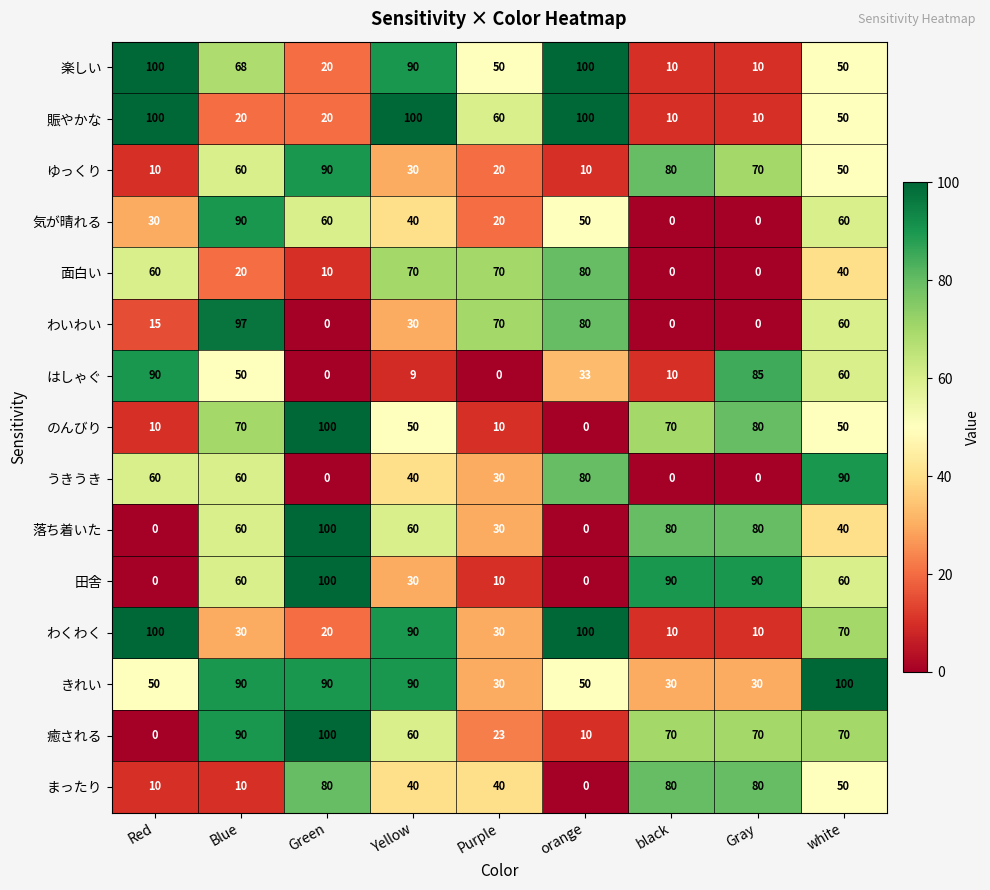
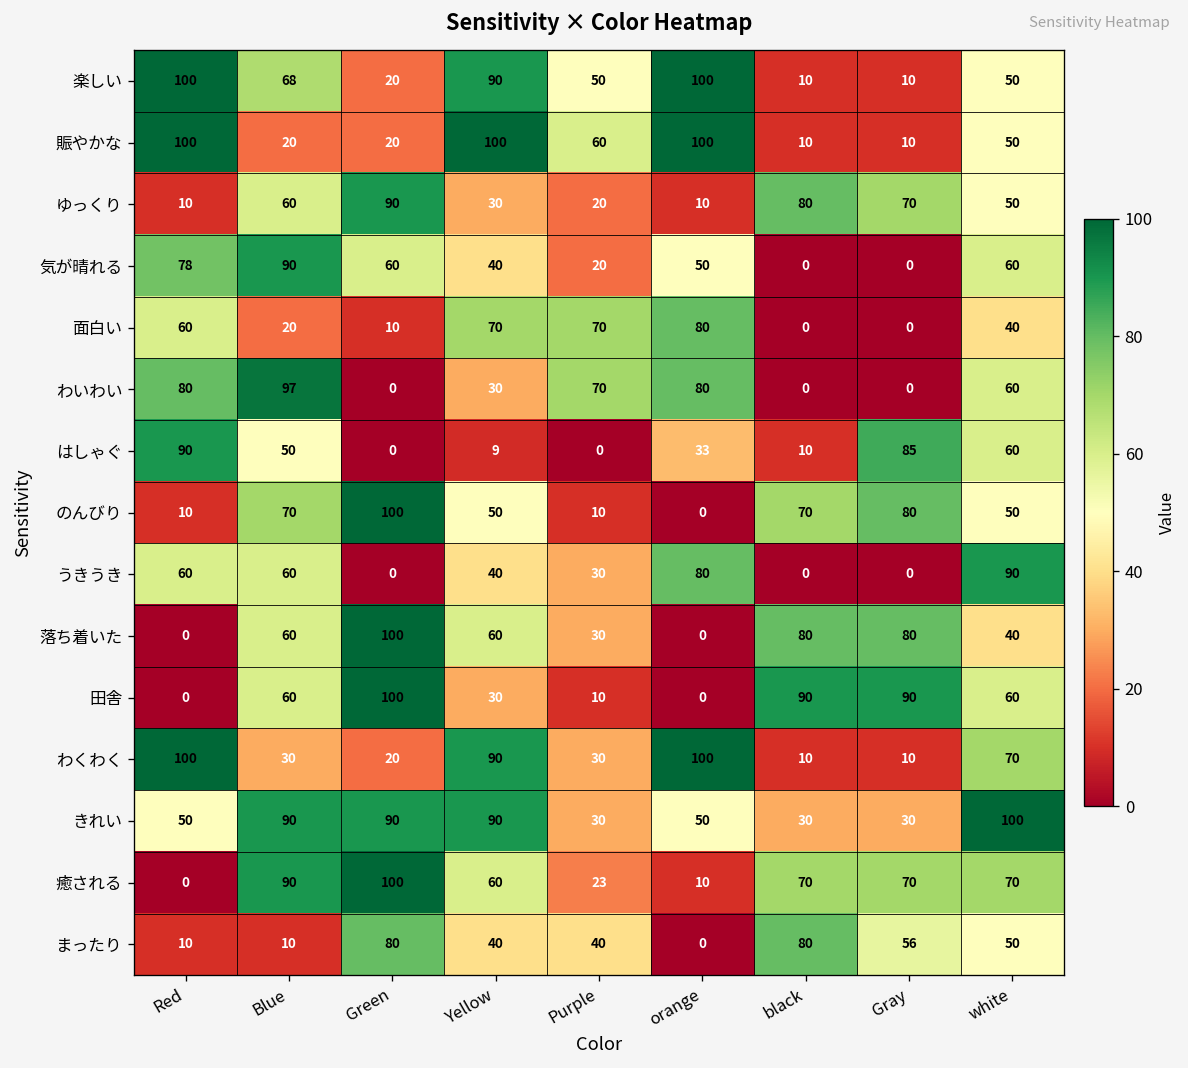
気が晴れる, Red: 30 -> 78
わいわい, Red: 15 -> 80
まったり, Gray: 80 -> 56
